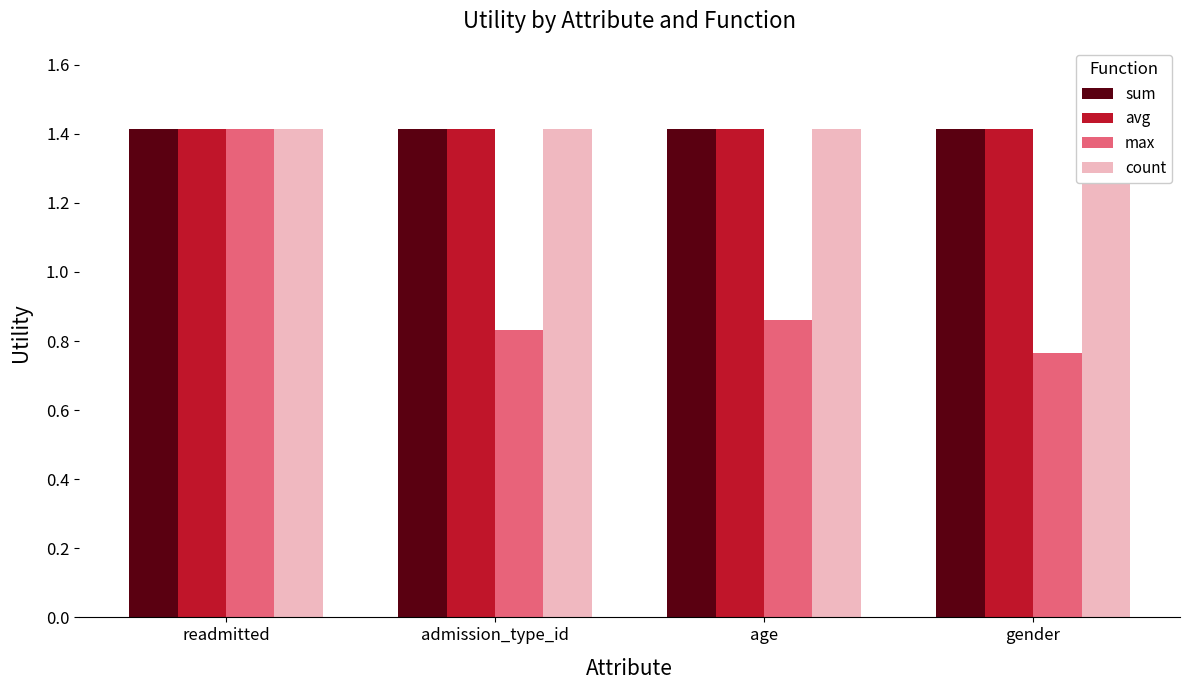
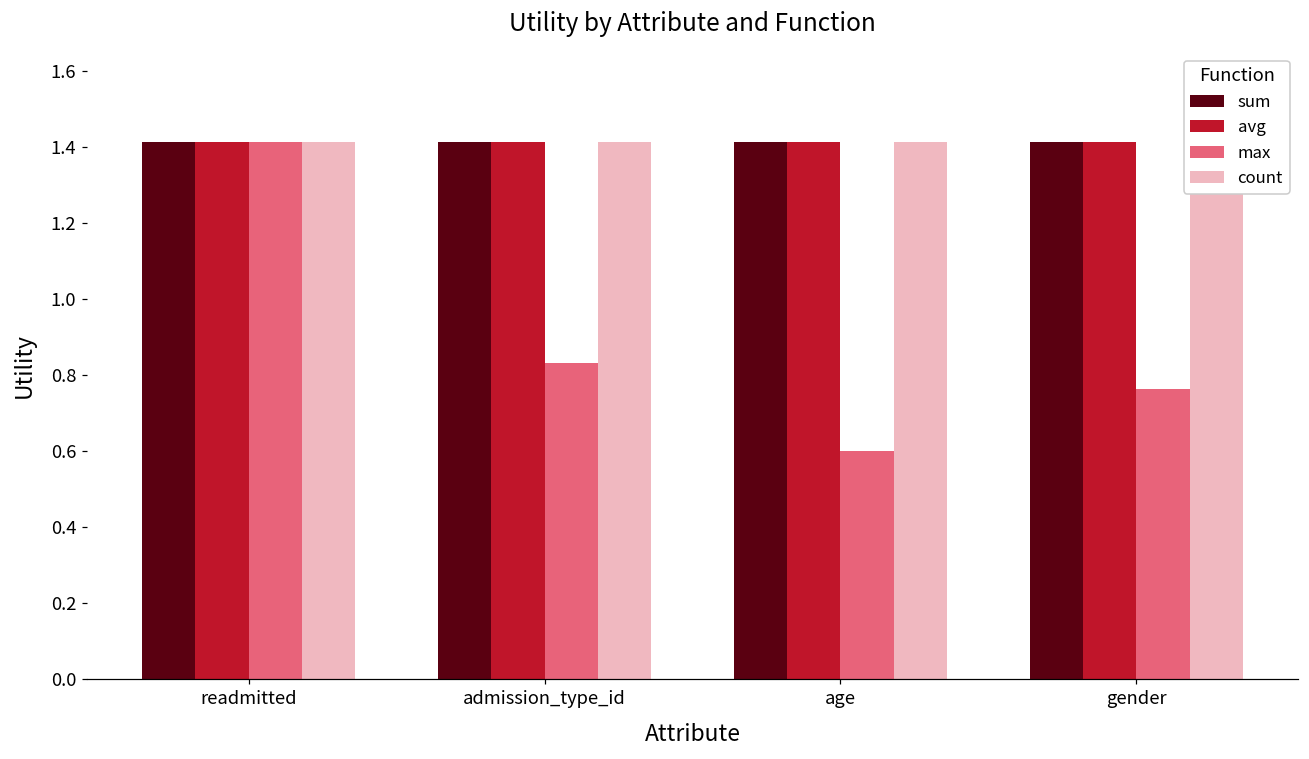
max, age: 0.86 -> 0.60
